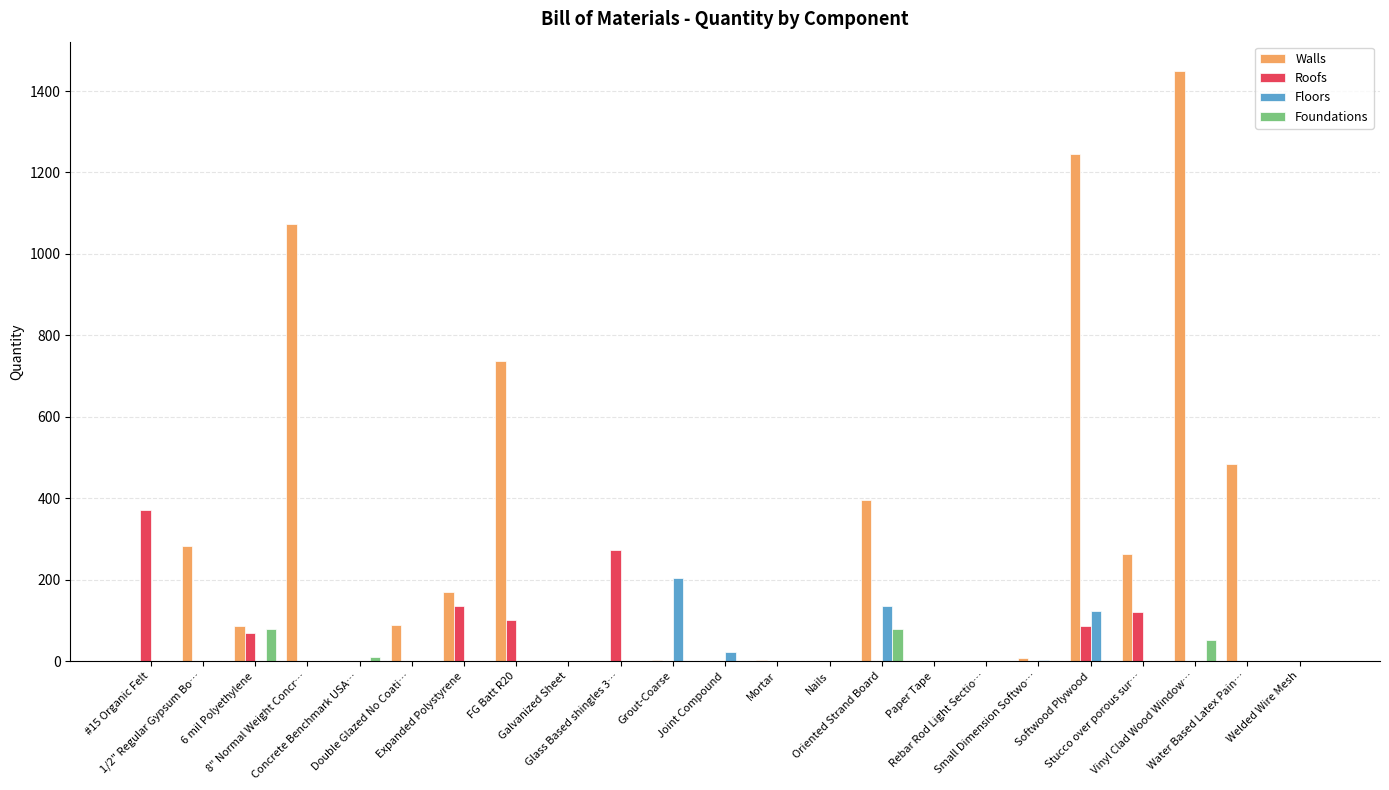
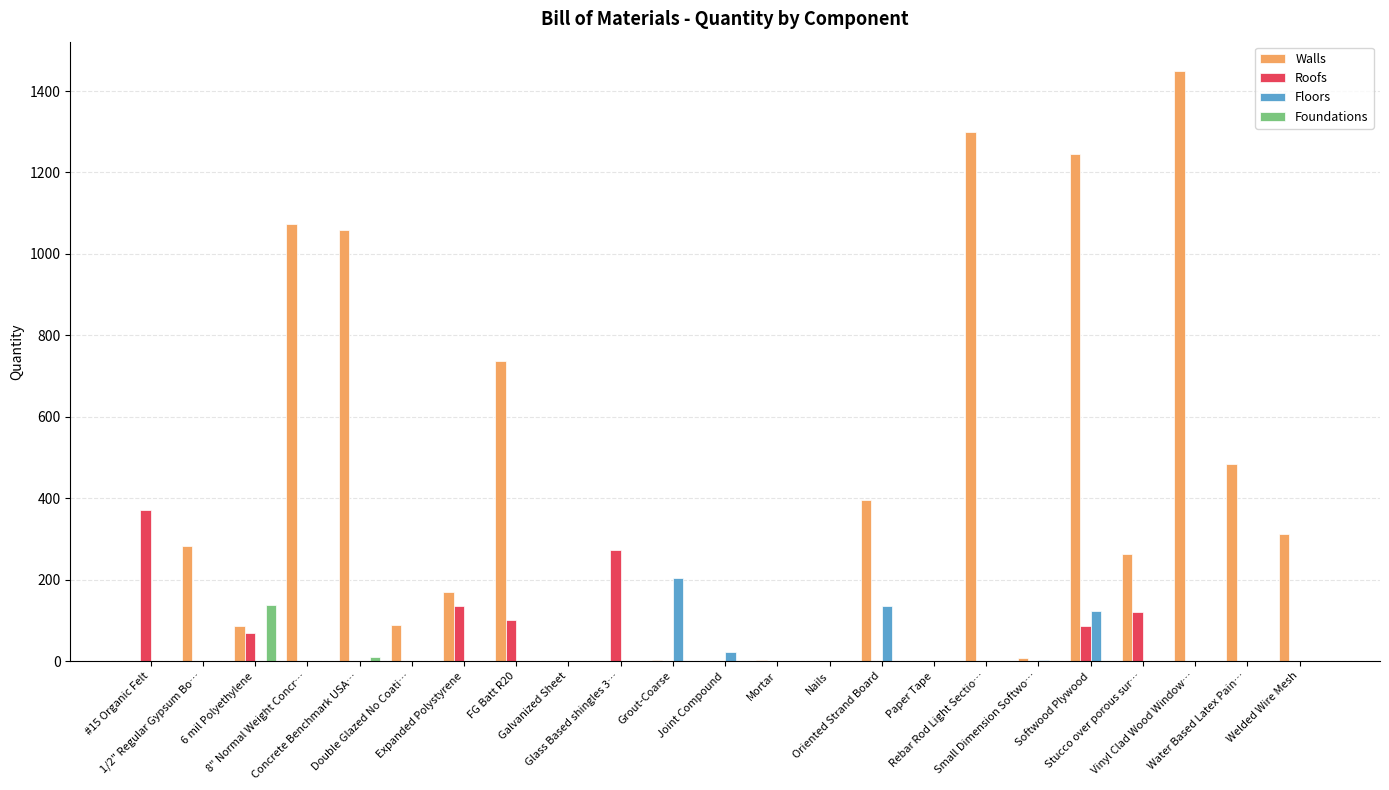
Foundations, 6 mil Polyethylene: 80 -> 140
Walls, Concrete Benchmark USA…: 0 -> 1060
Foundations, Oriented Strand Board: 80 -> 0
Walls, Rebar Rod Light Sectio…: 0 -> 1300
Foundations, Vinyl Clad Wood Window…: 50 -> 0
Walls, Welded Wire Mesh: 0 -> 310
